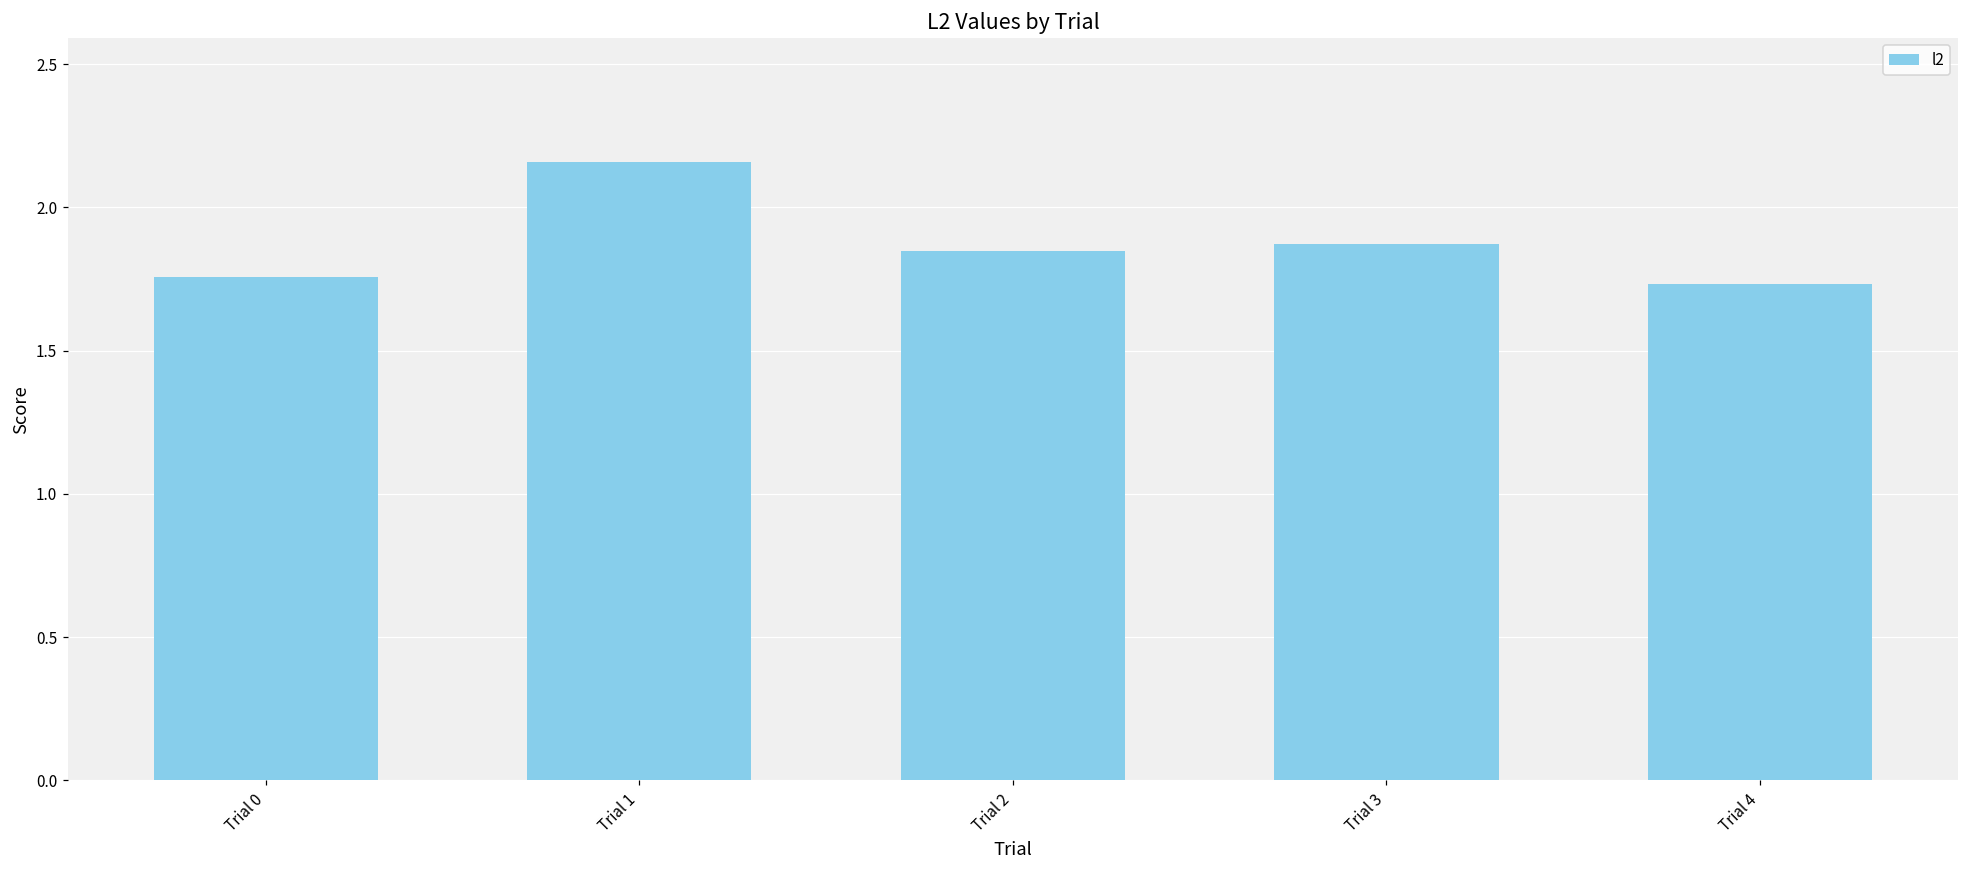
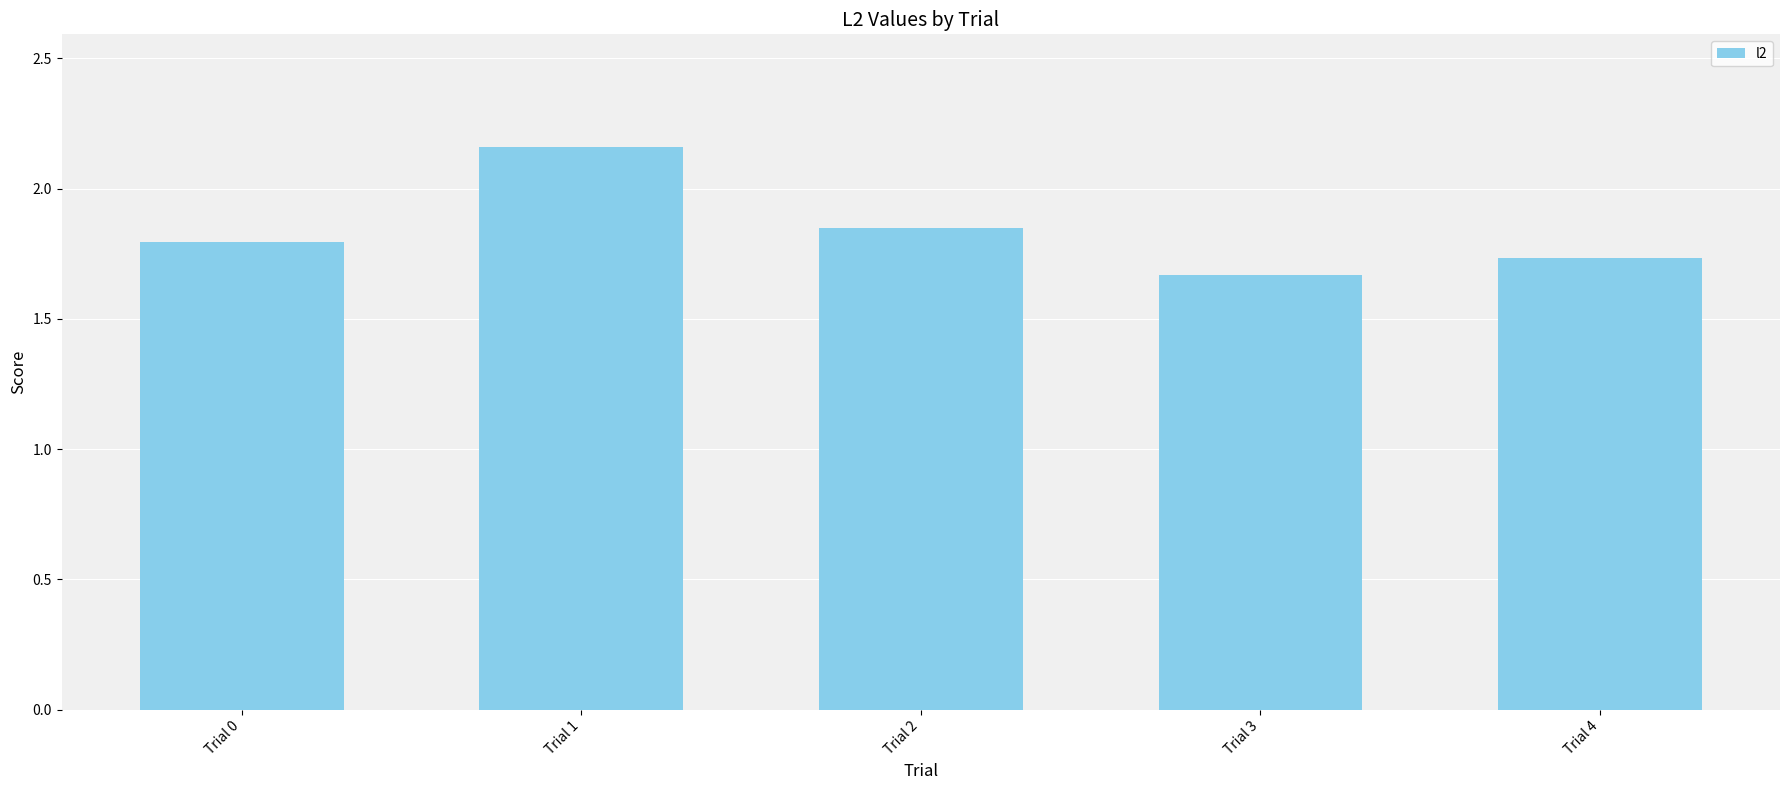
Trial 0: 1.76 -> 1.80
Trial 3: 1.87 -> 1.67
